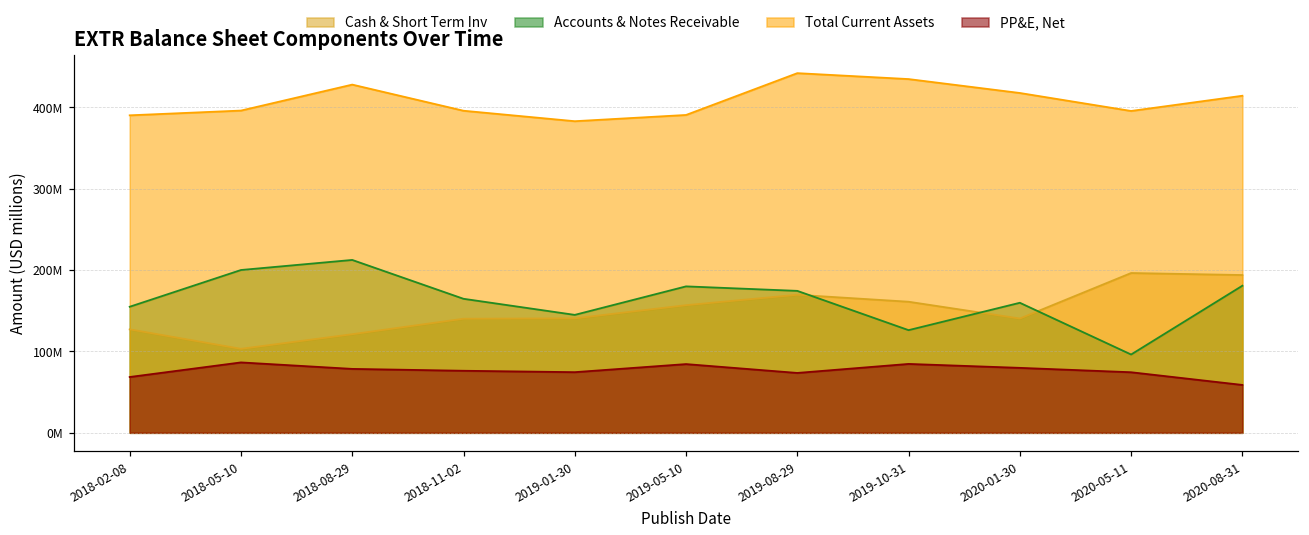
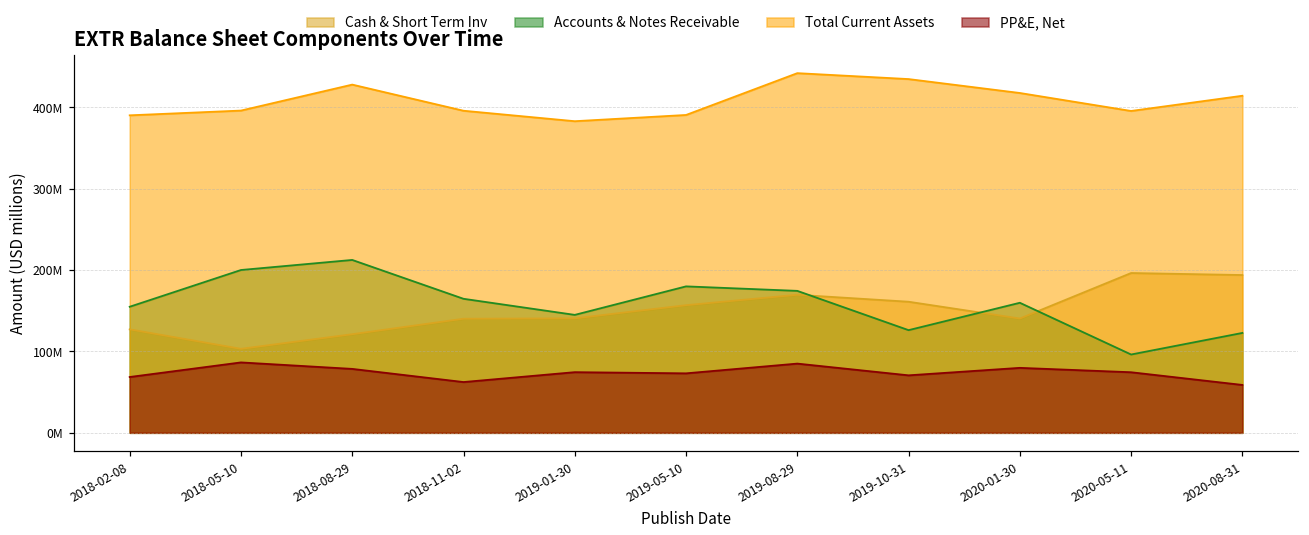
PP&E, Net, 2018-11-02: 80000000 -> 60000000
PP&E, Net, 2019-05-10: 80000000 -> 70000000
PP&E, Net, 2019-08-29: 70000000 -> 90000000
PP&E, Net, 2019-10-31: 80000000 -> 70000000
Accounts & Notes Receivable, 2020-08-31: 180000000 -> 120000000
